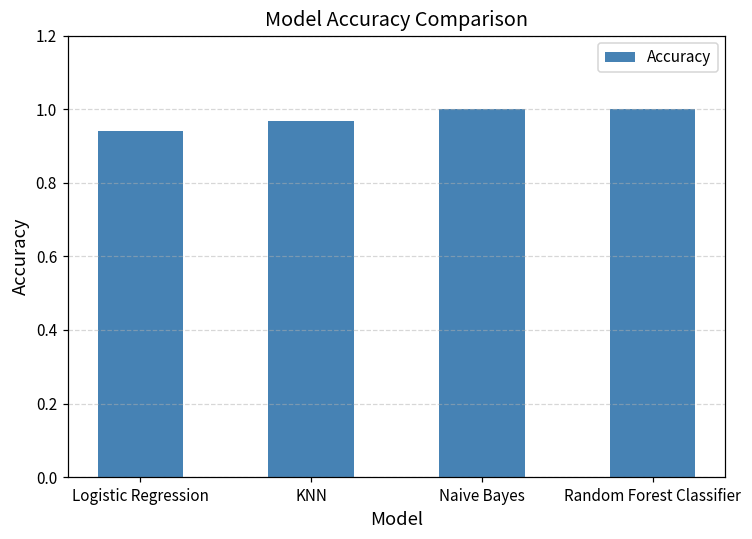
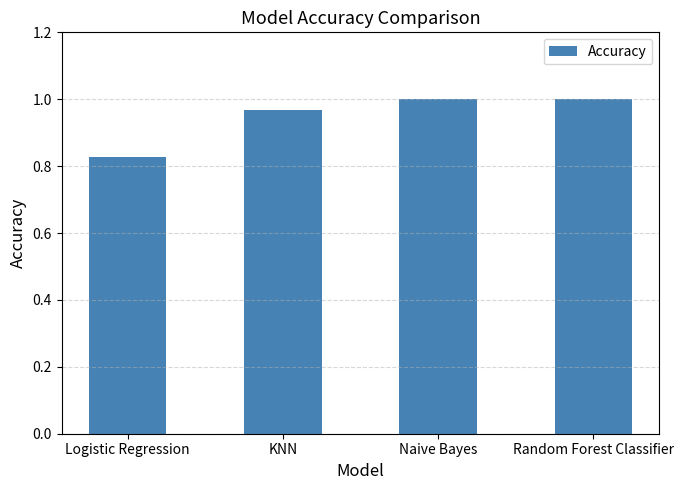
Logistic Regression: 0.94 -> 0.83
